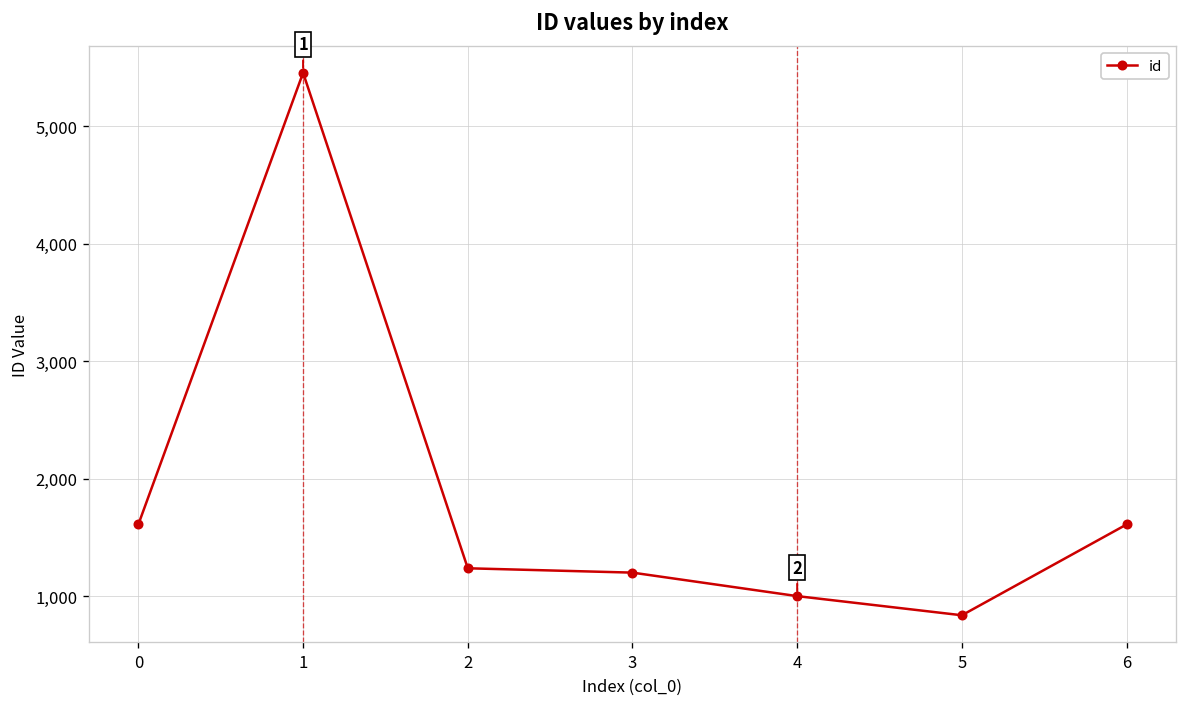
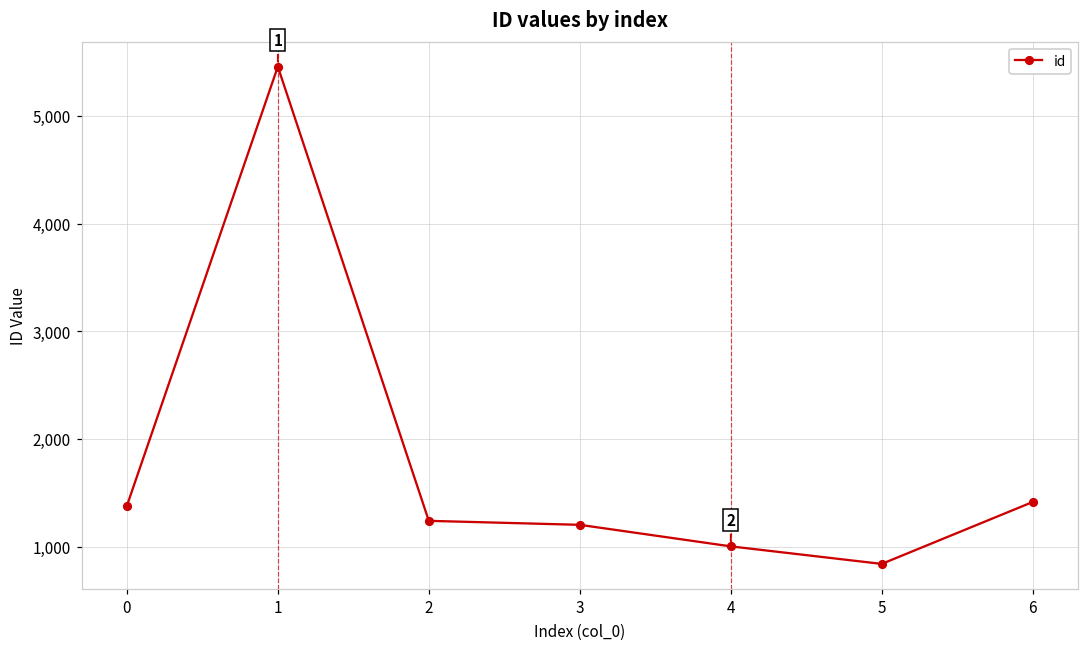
0: 1,600 -> 1,400
6: 1,600 -> 1,400
